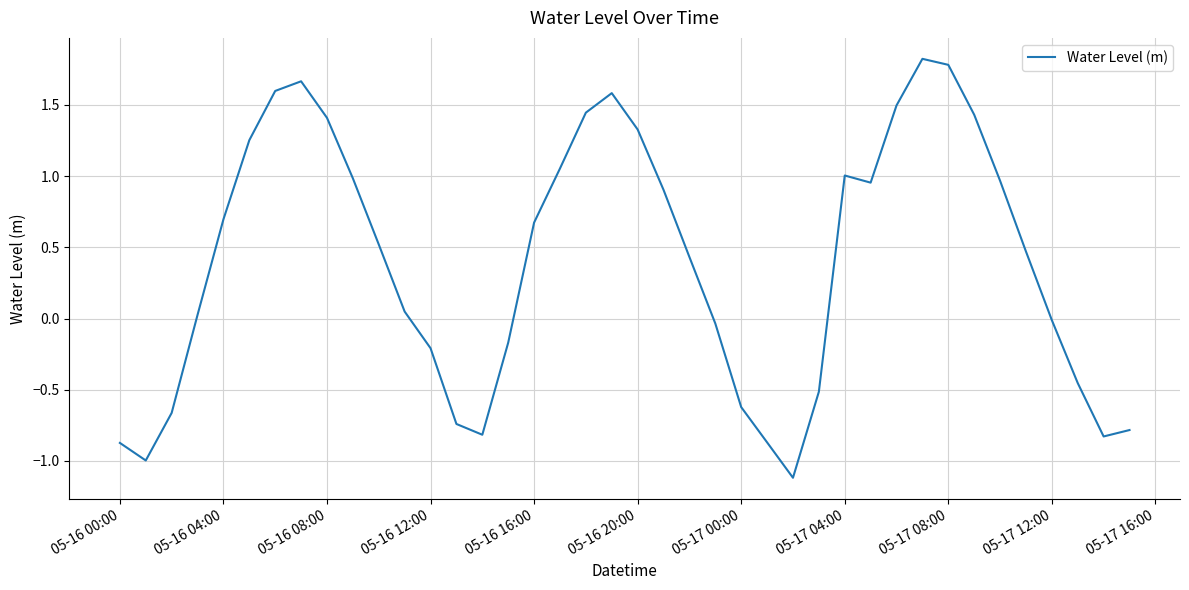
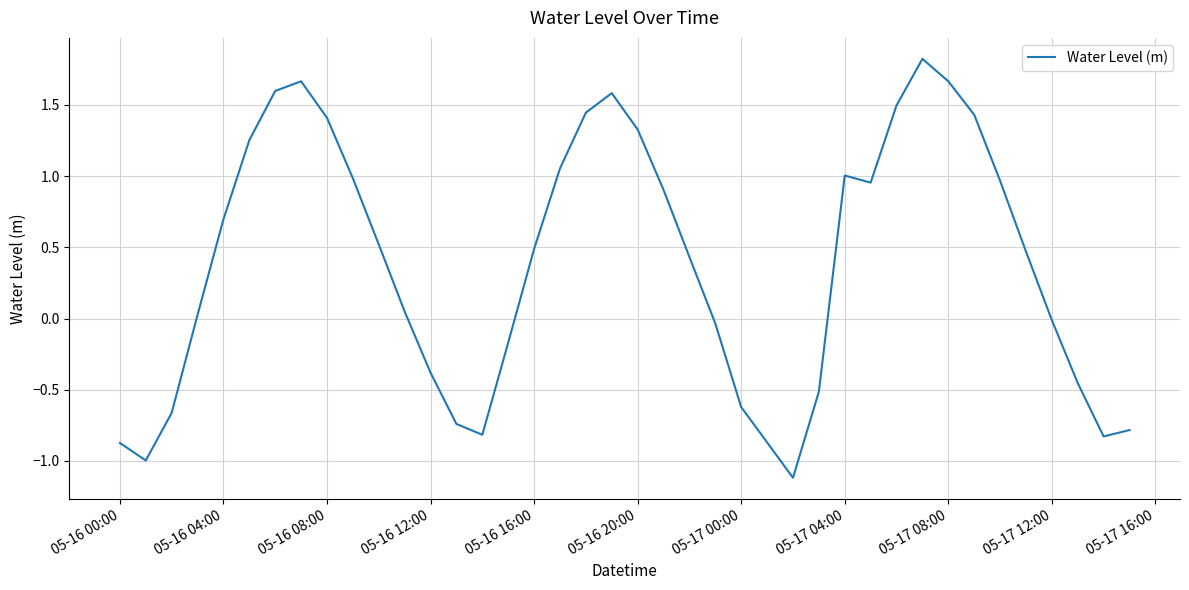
05-16 12:00: -0.21 -> -0.38
05-16 16:00: 0.67 -> 0.49
05-17 08:00: 1.78 -> 1.67
